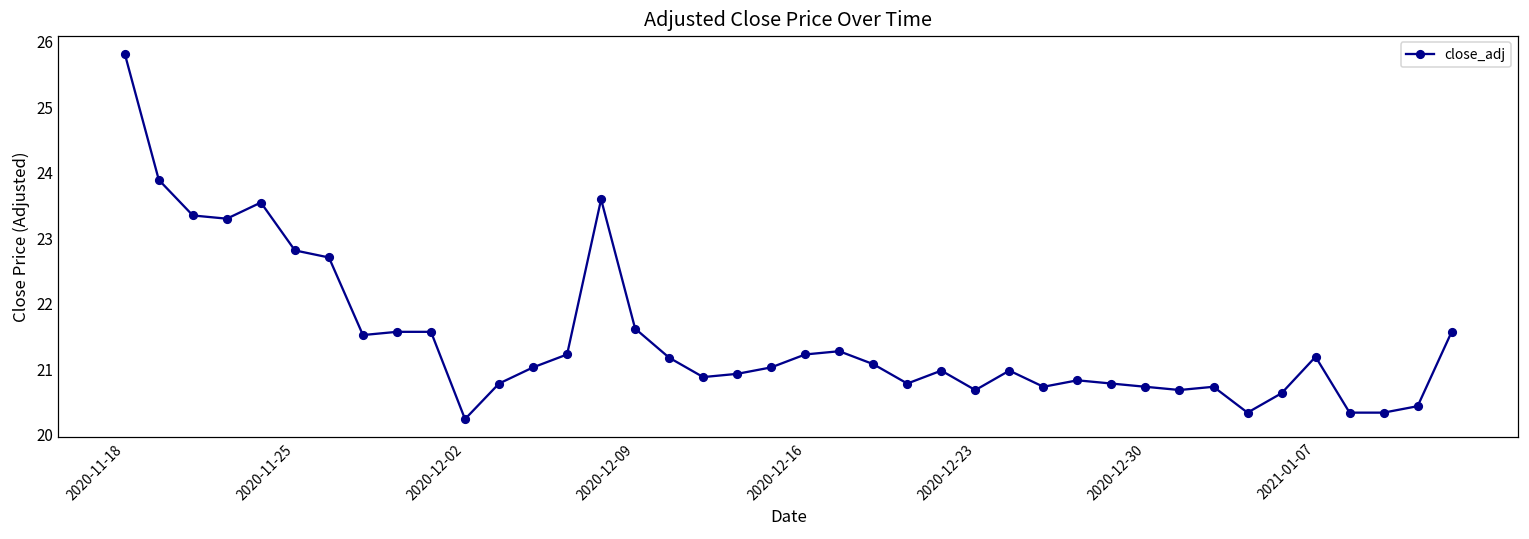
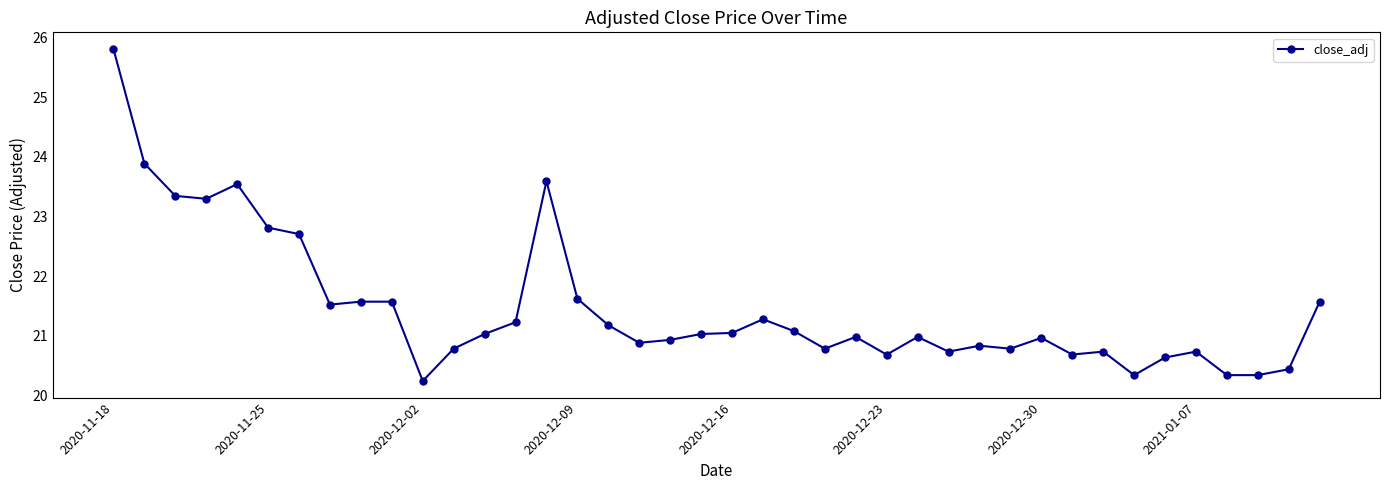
2020-12-16: 21.2 -> 21.0
2020-12-30: 20.7 -> 21.0
2021-01-07: 21.2 -> 20.7
